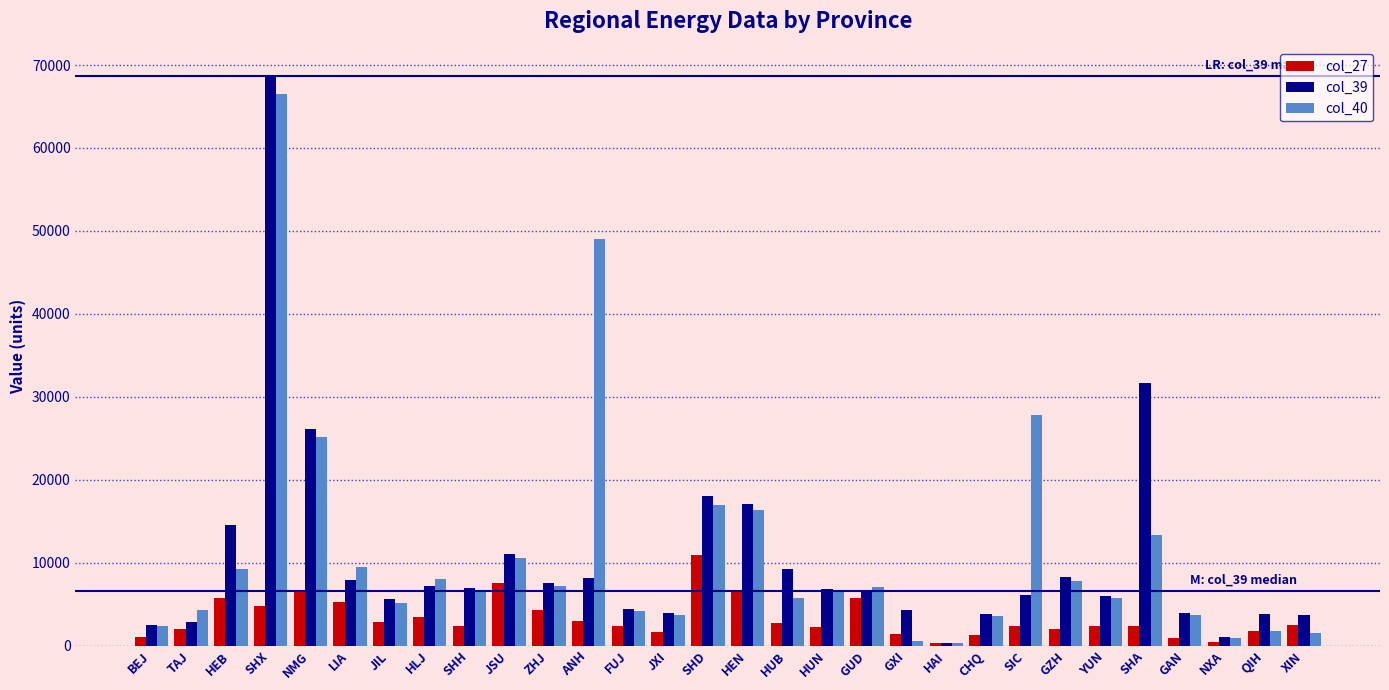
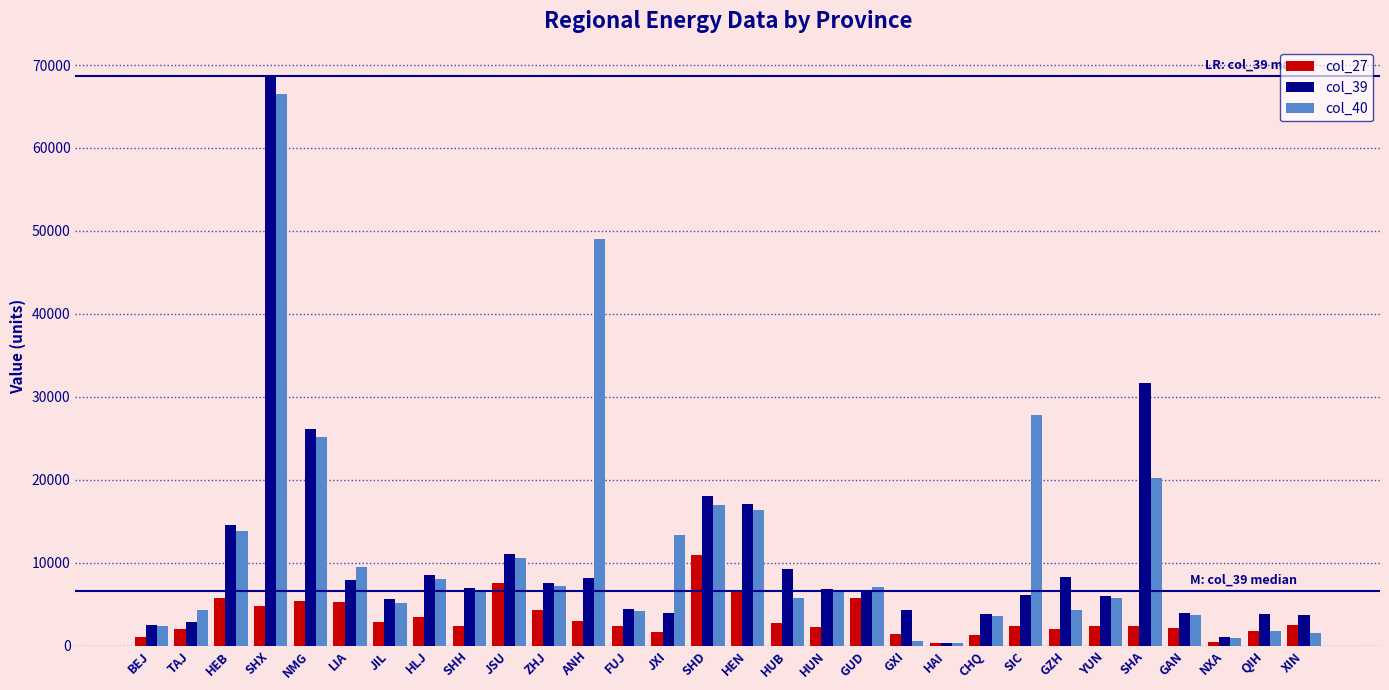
col_40, HEB: 9000 -> 14000
col_27, NMG: 6000 -> 5000
col_39, HLJ: 7000 -> 8000
col_40, JXI: 4000 -> 13000
col_40, GZH: 8000 -> 4000
col_40, SHA: 13000 -> 20000
col_27, GAN: 1000 -> 2000
